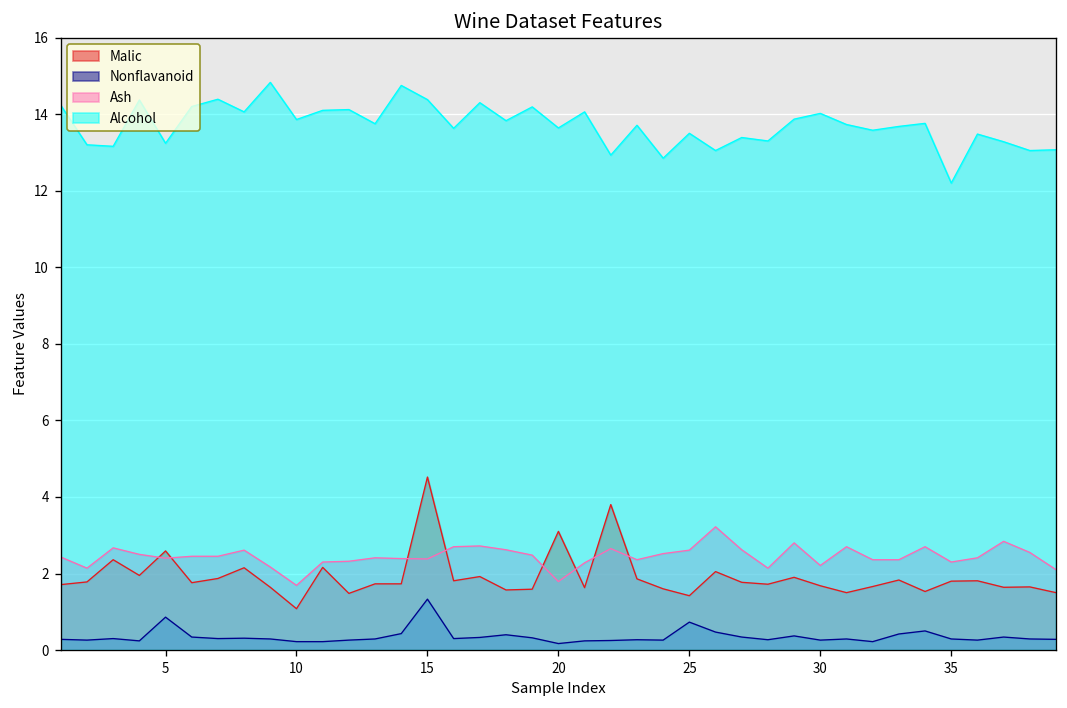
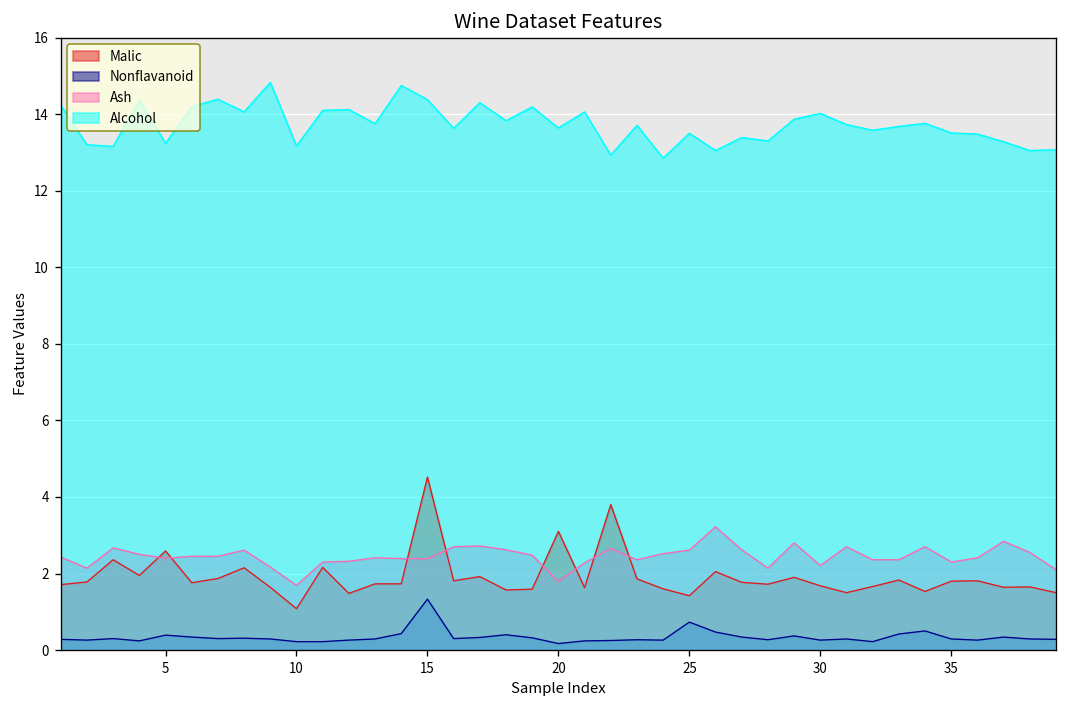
Nonflavanoid, 5: 0.9 -> 0.4
Alcohol, 10: 13.9 -> 13.2
Alcohol, 35: 12.2 -> 13.5
